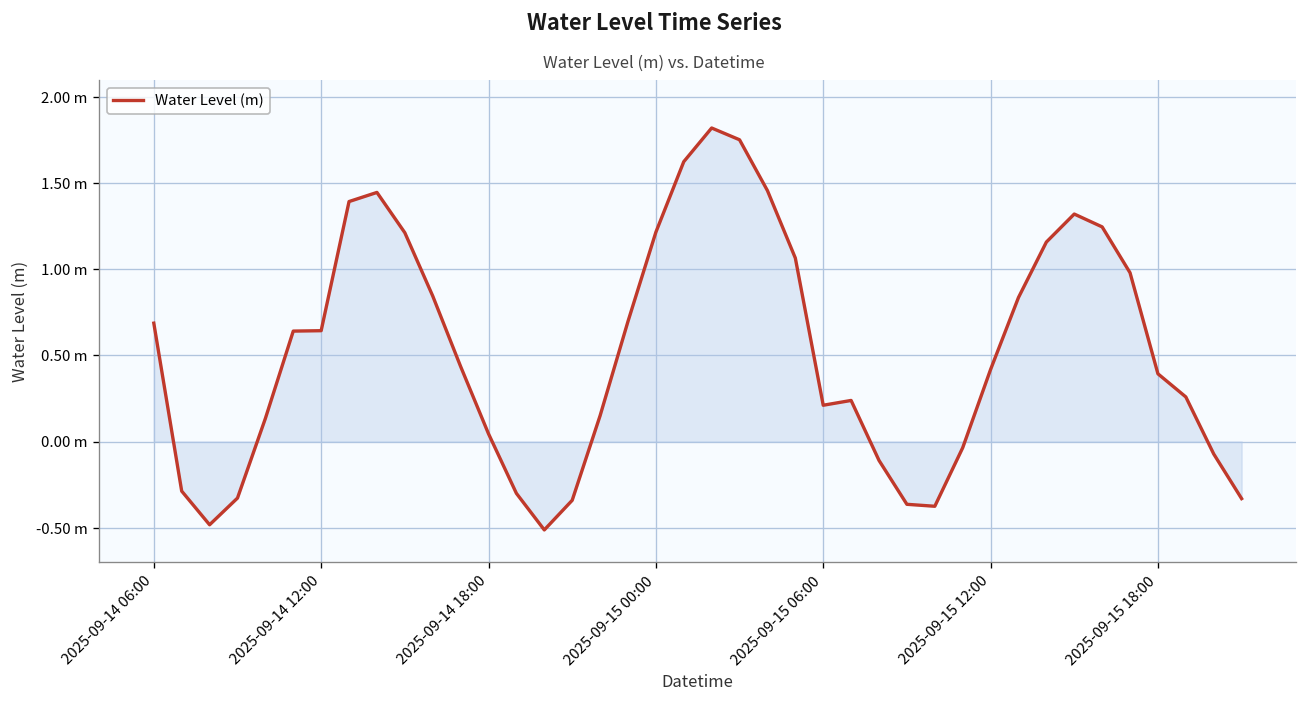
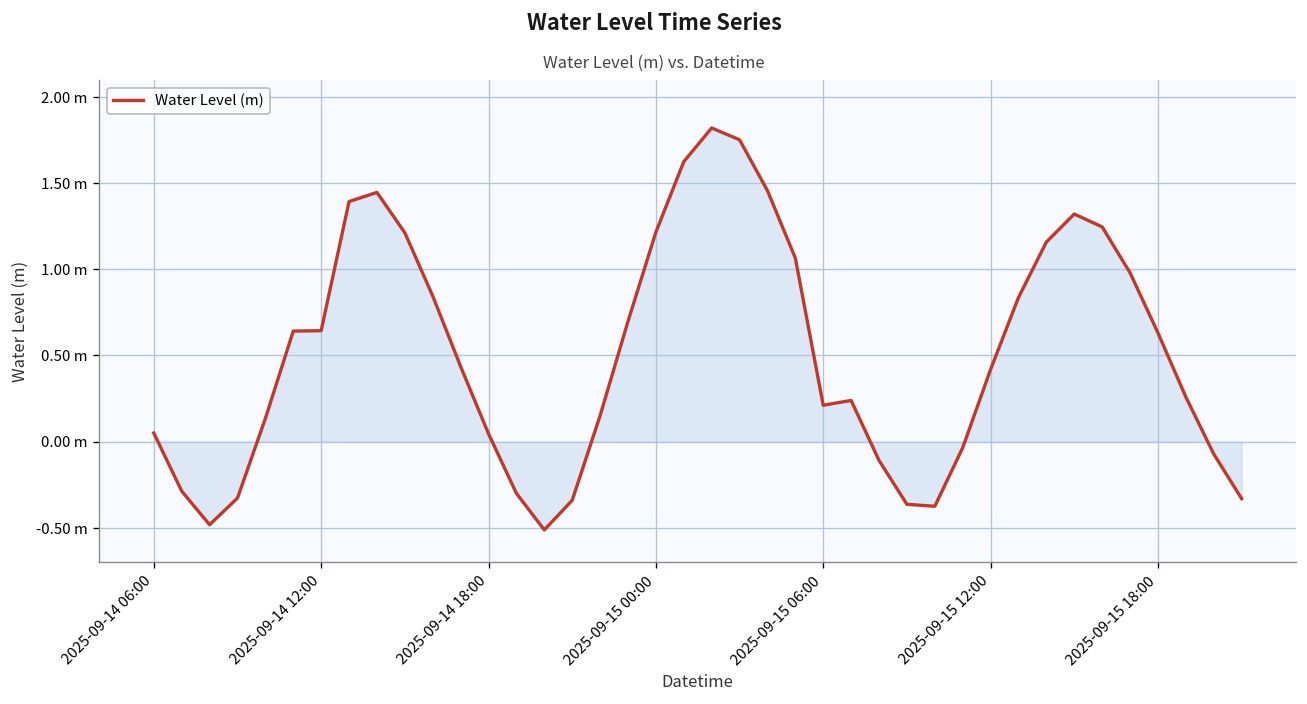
Water Level (m), 2025-09-14 06:00: 0.69 m -> 0.05 m
Water Level (m), 2025-09-15 18:00: 0.39 m -> 0.63 m
